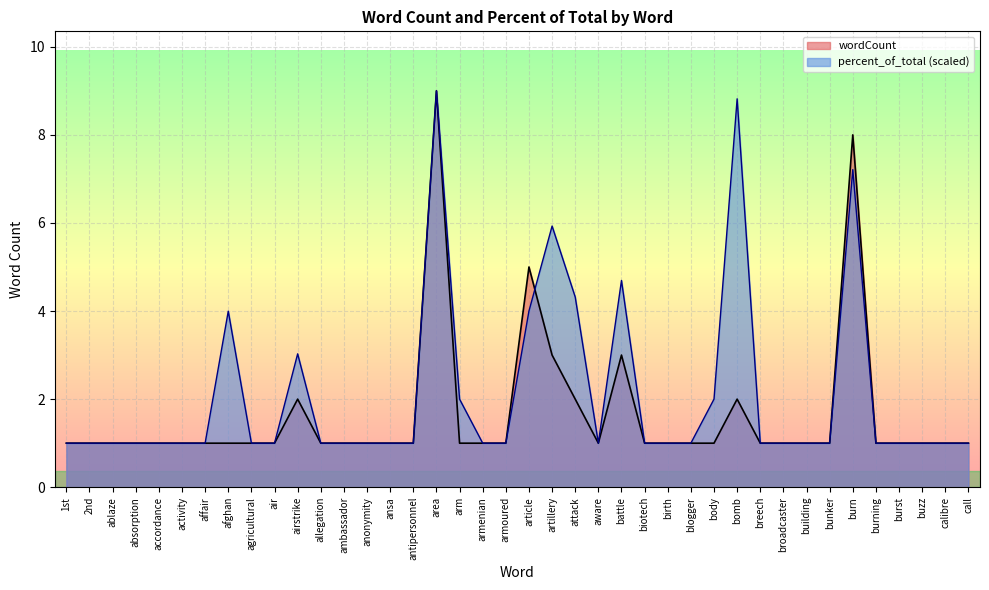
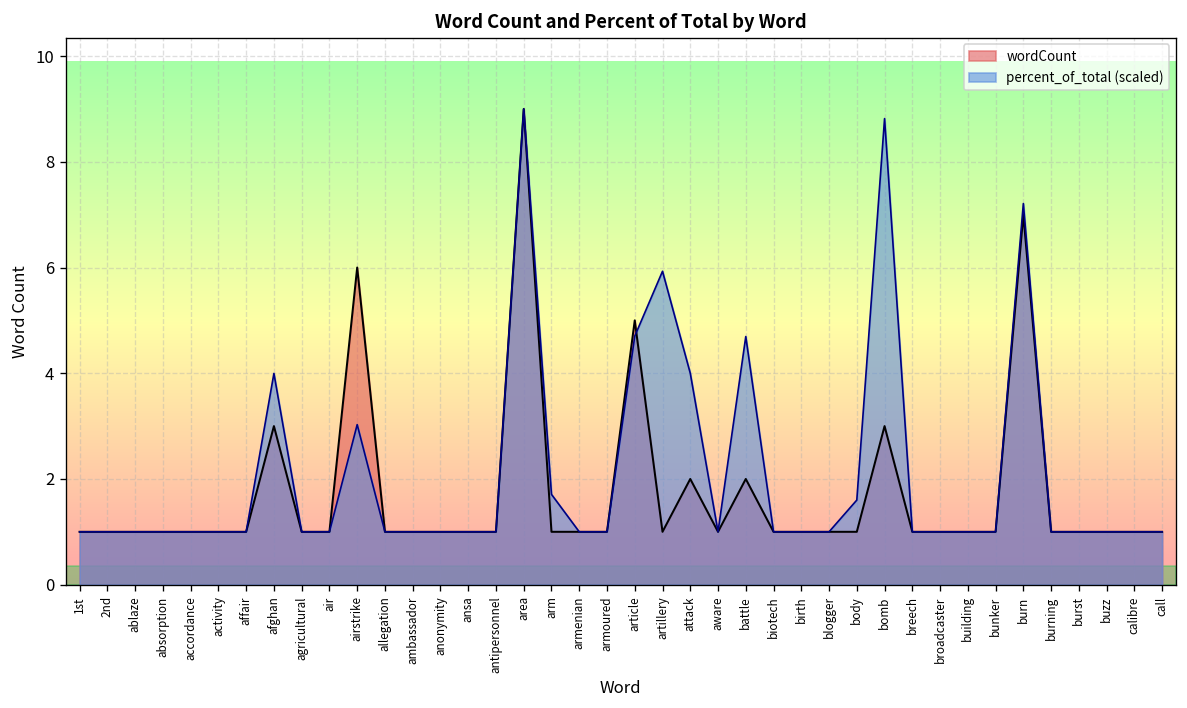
wordCount, afghan: 1 -> 3
wordCount, airstrike: 2 -> 6
percent_of_total (scaled), arm: 2.0 -> 1.7
percent_of_total (scaled), article: 4.0 -> 4.7
wordCount, artillery: 3 -> 1
percent_of_total (scaled), attack: 4.3 -> 4.0
wordCount, battle: 3 -> 2
percent_of_total (scaled), body: 2.0 -> 1.6
wordCount, bomb: 2 -> 3
wordCount, burn: 8 -> 7
